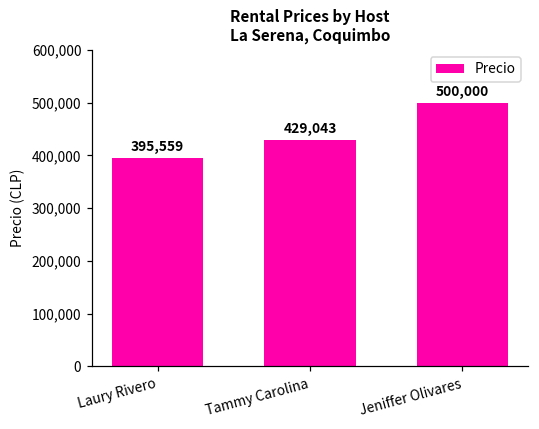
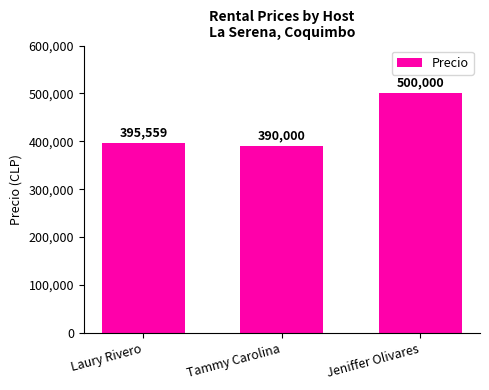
Tammy Carolina: 429,043 -> 390,000
